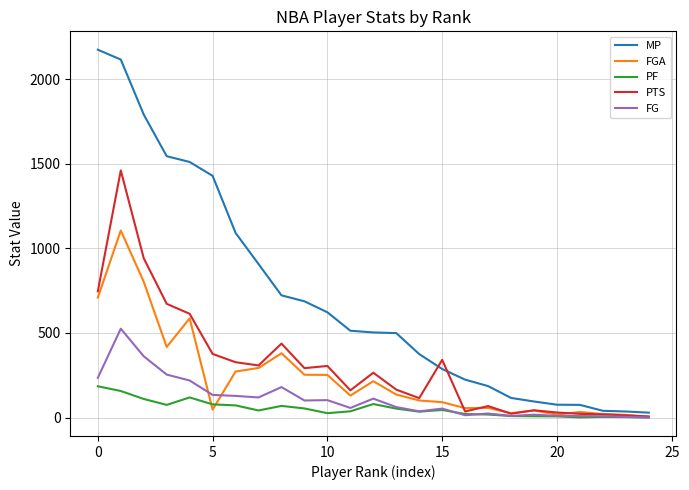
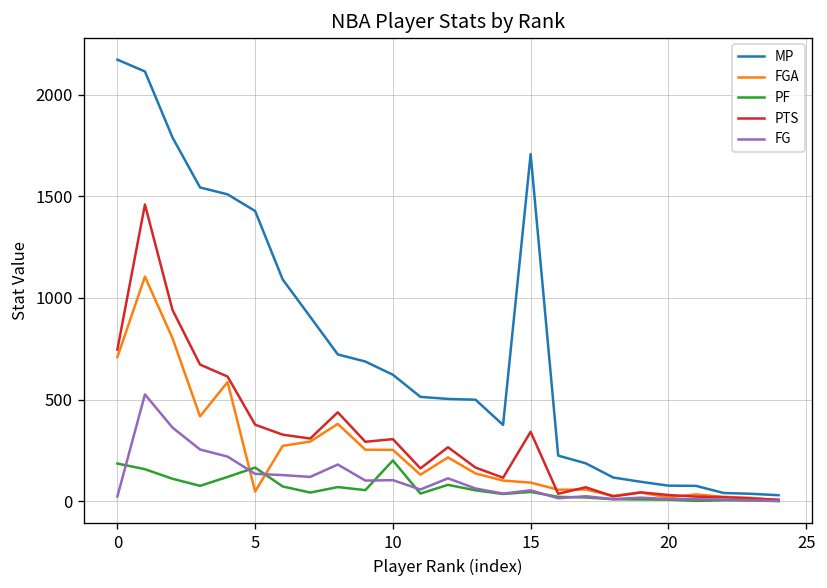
FG, 0: 240 -> 20
PF, 5: 80 -> 170
PF, 10: 30 -> 200
MP, 15: 290 -> 1710
